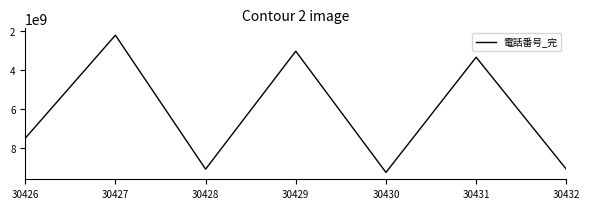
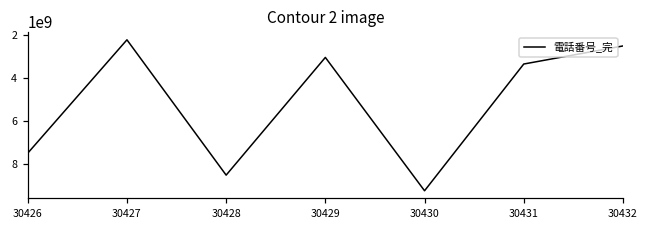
30428: 9100000000 -> 8500000000
30432: 9100000000 -> 2500000000
